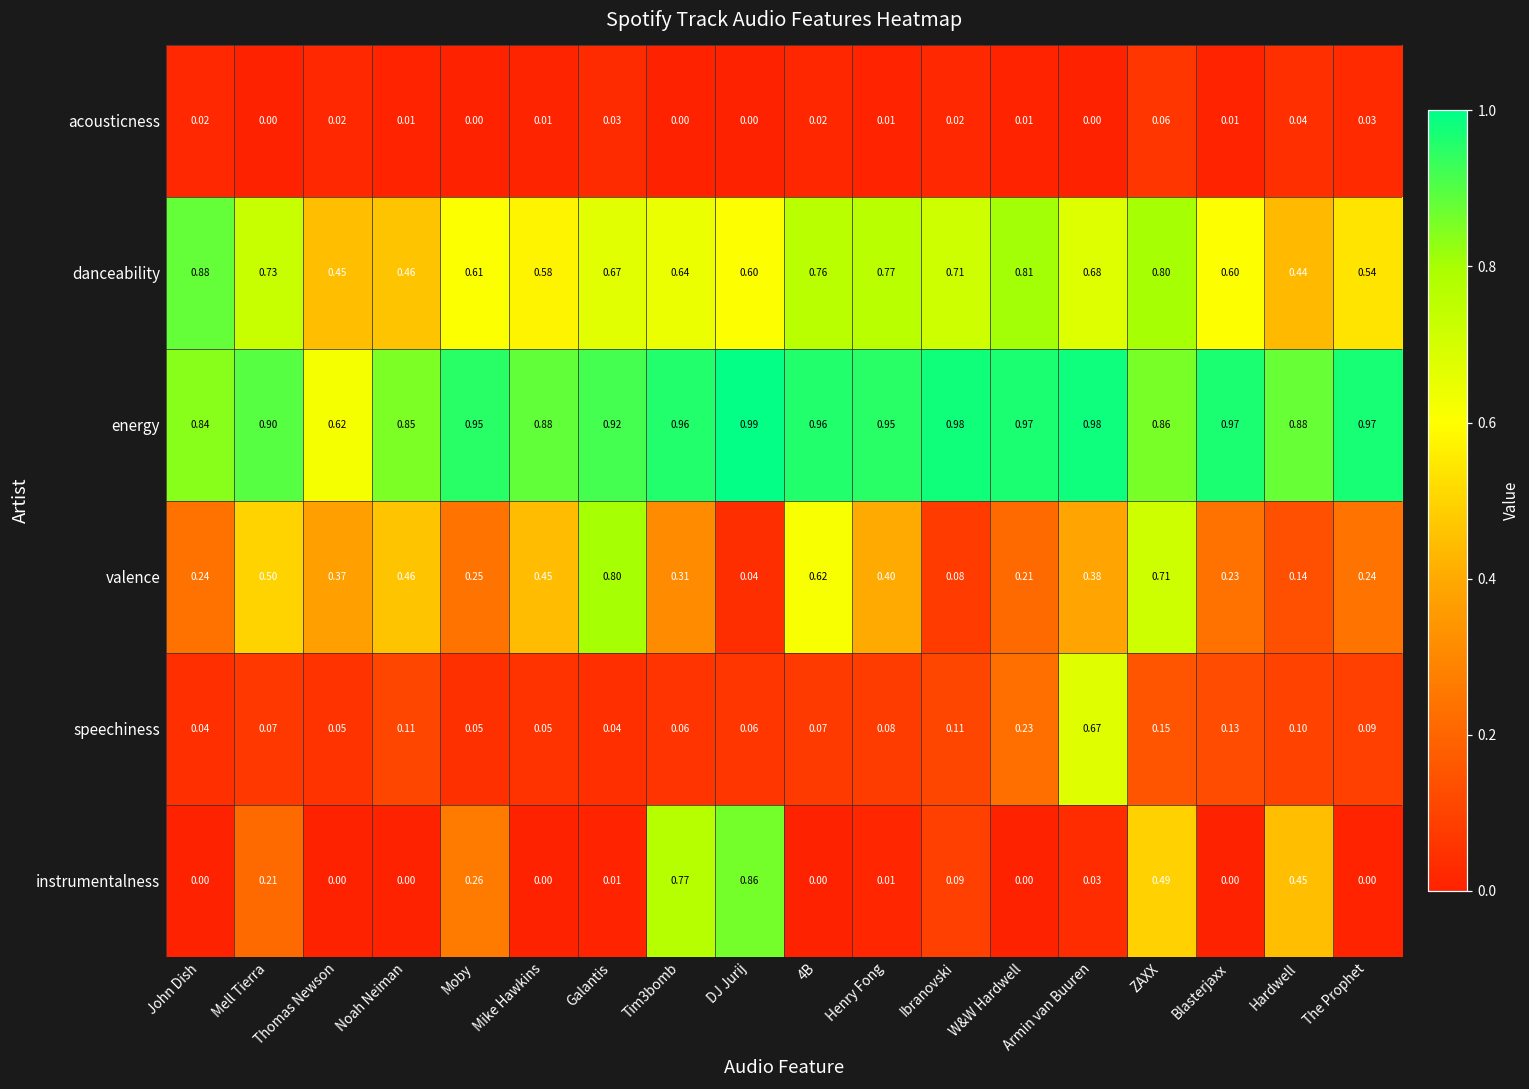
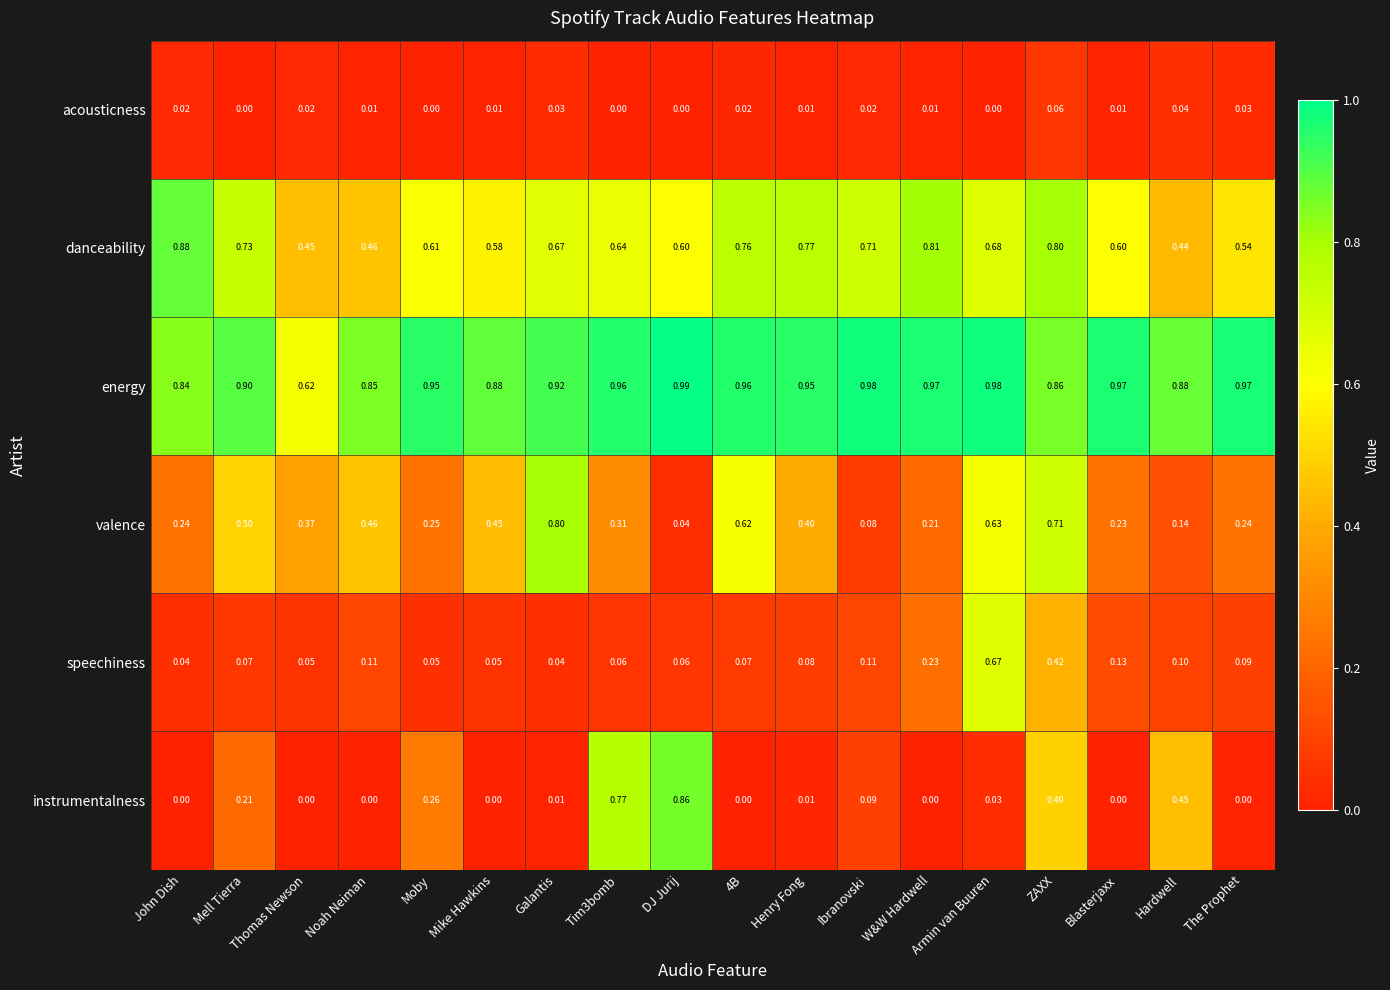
valence, Armin van Buuren: 0.38 -> 0.63
speechiness, ZAXX: 0.15 -> 0.42
